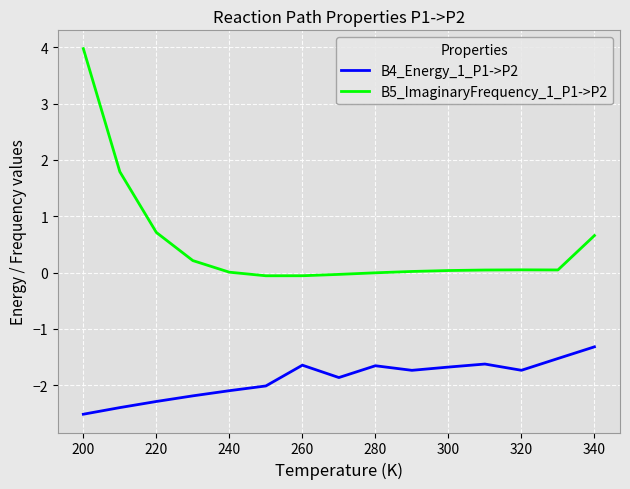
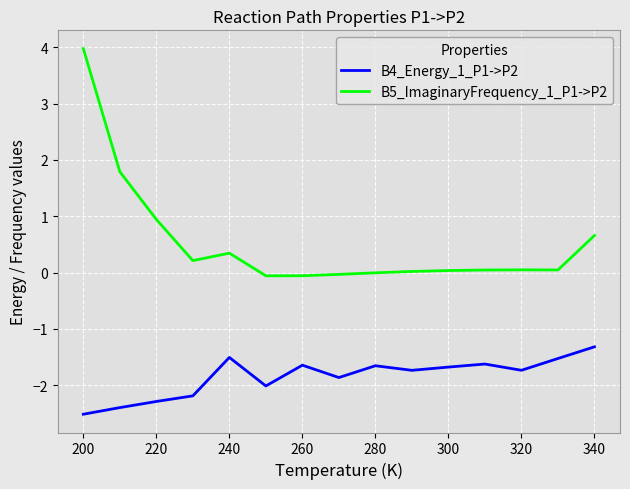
B5_ImaginaryFrequency_1_P1->P2, 220: 0.7 -> 0.9
B4_Energy_1_P1->P2, 240: -2.1 -> -1.5
B5_ImaginaryFrequency_1_P1->P2, 240: 0.0 -> 0.3
